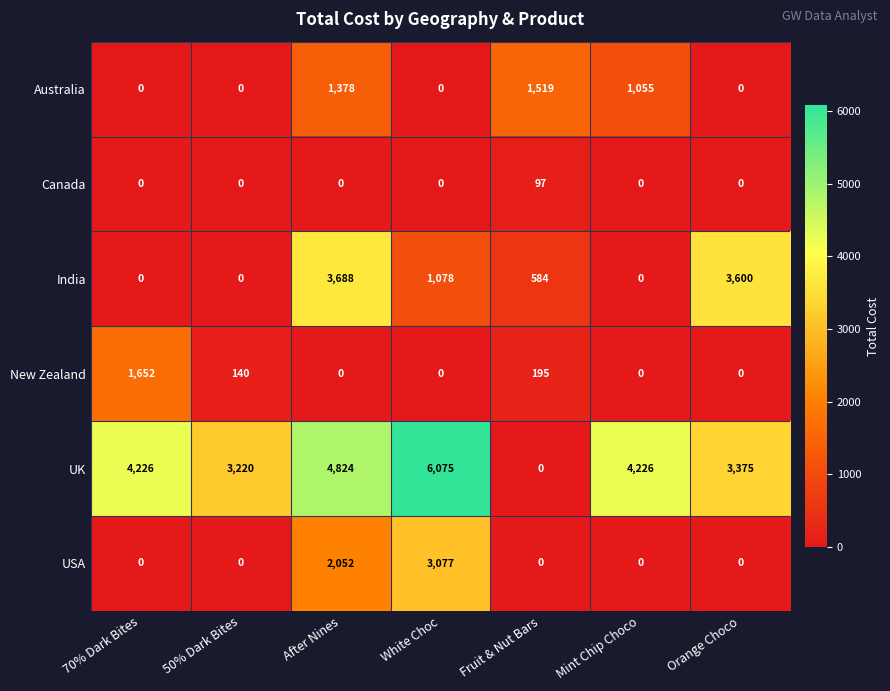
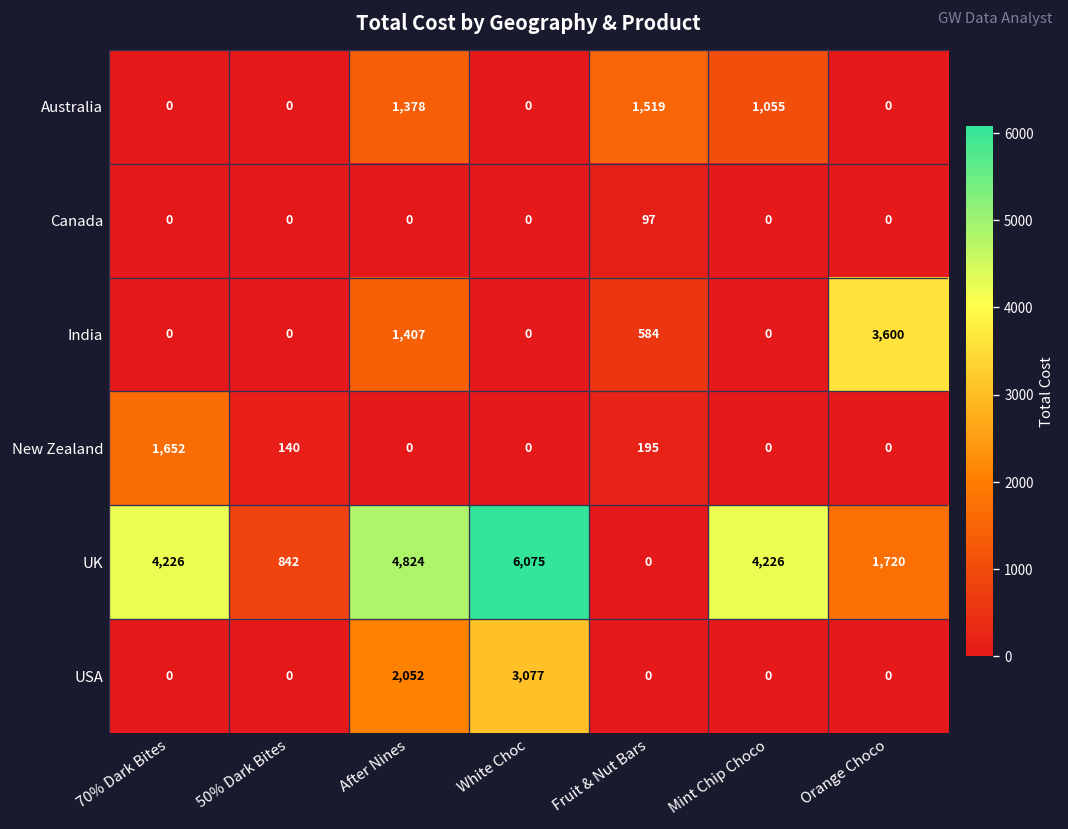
India, After Nines: 3,688 -> 1,407
India, White Choc: 1,078 -> 0
UK, 50% Dark Bites: 3,220 -> 842
UK, Orange Choco: 3,375 -> 1,720
